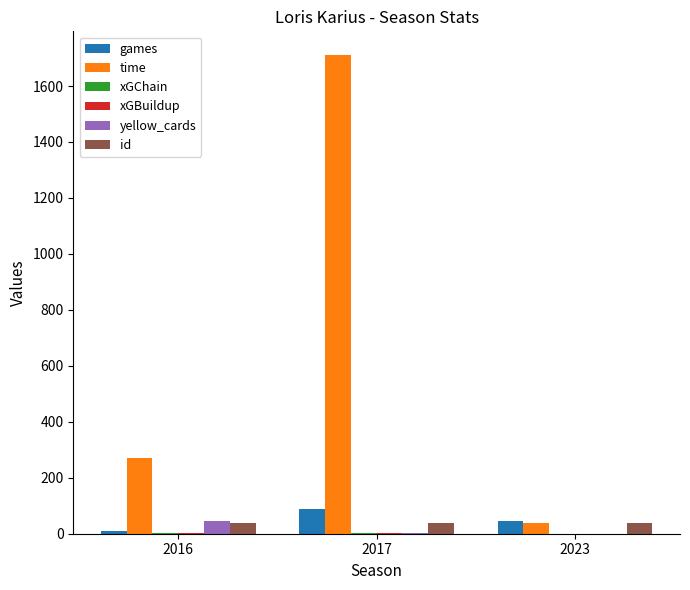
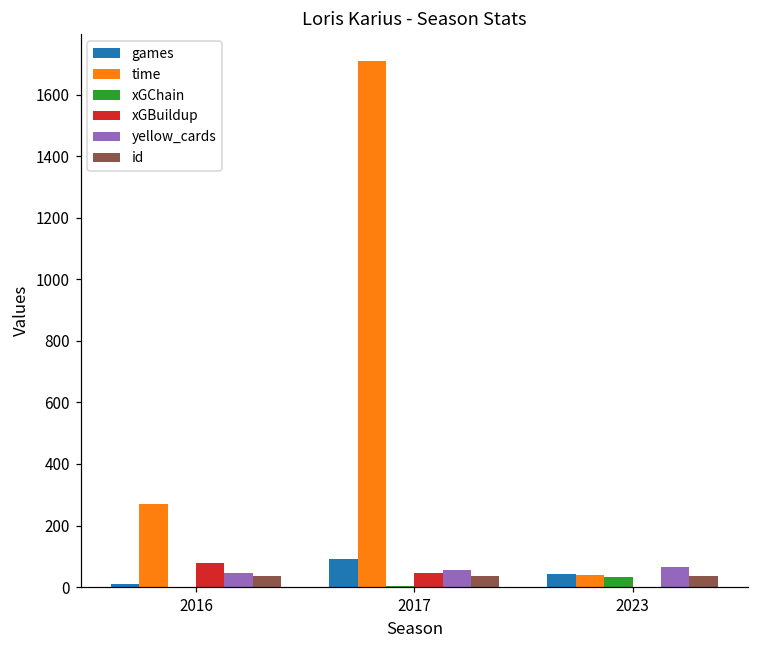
xGBuildup, 2016: 0 -> 80
xGBuildup, 2017: 0 -> 50
yellow_cards, 2017: 0 -> 60
xGChain, 2023: 0 -> 30
yellow_cards, 2023: 0 -> 70
